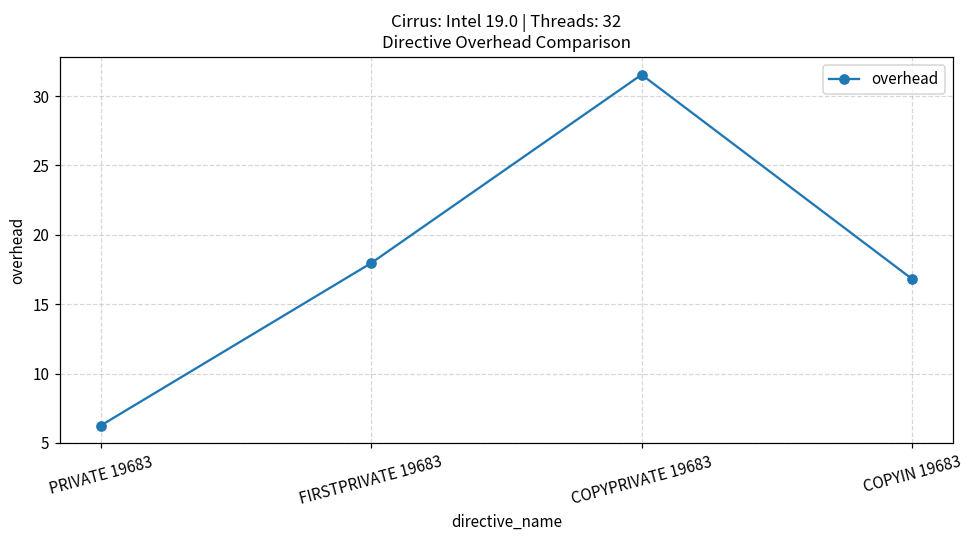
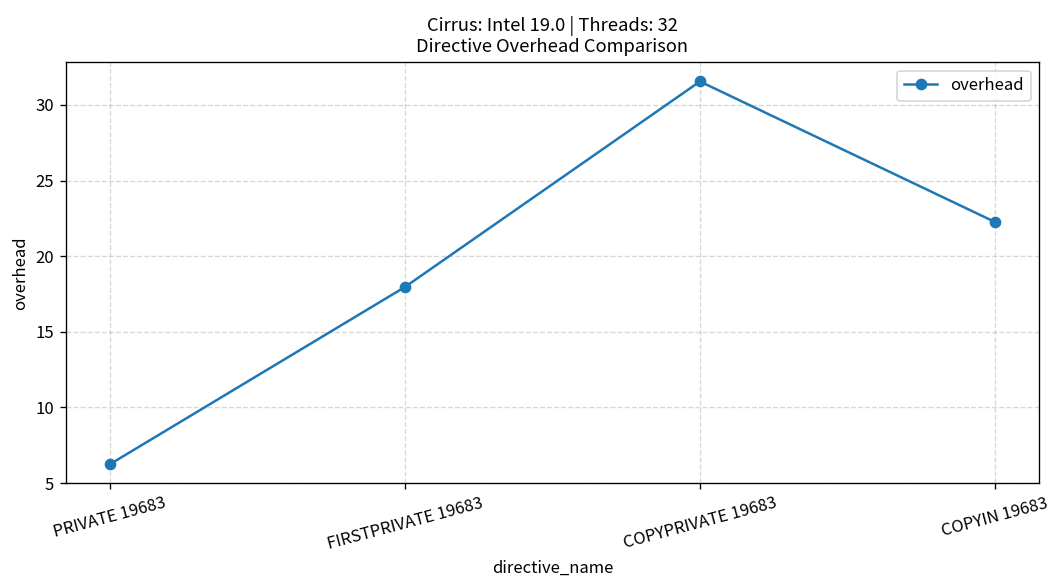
COPYIN 19683: 16.8 -> 22.3
